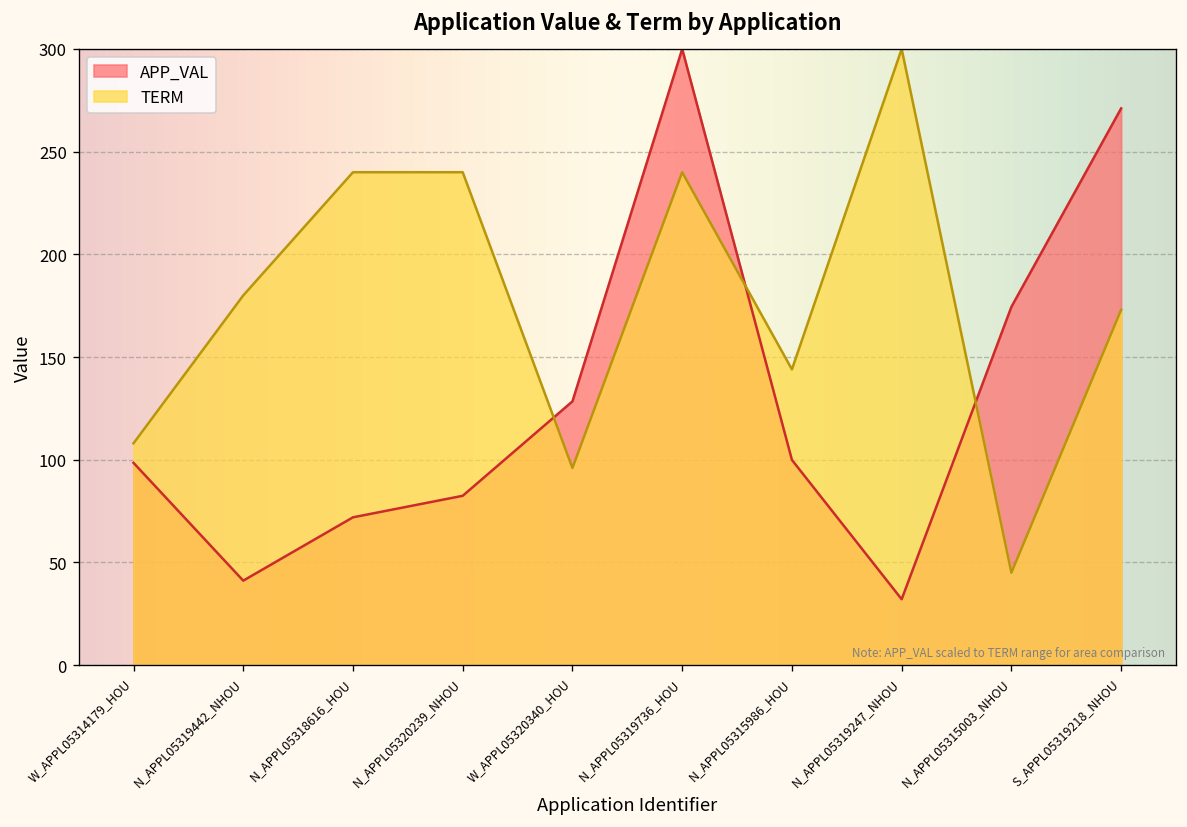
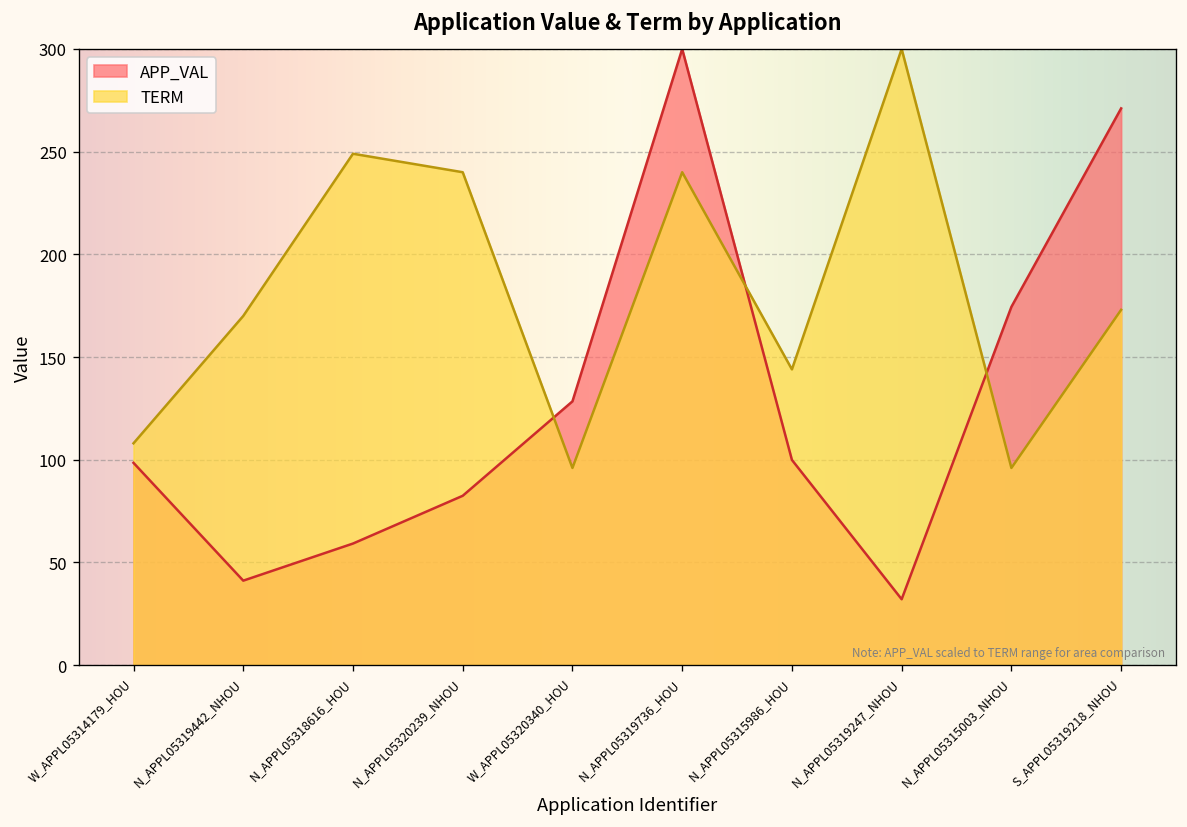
TERM, N_APPL05319442_NHOU: 180 -> 170
APP_VAL, N_APPL05318616_HOU: 72 -> 59
TERM, N_APPL05318616_HOU: 240 -> 249
TERM, N_APPL05315003_NHOU: 45 -> 96
